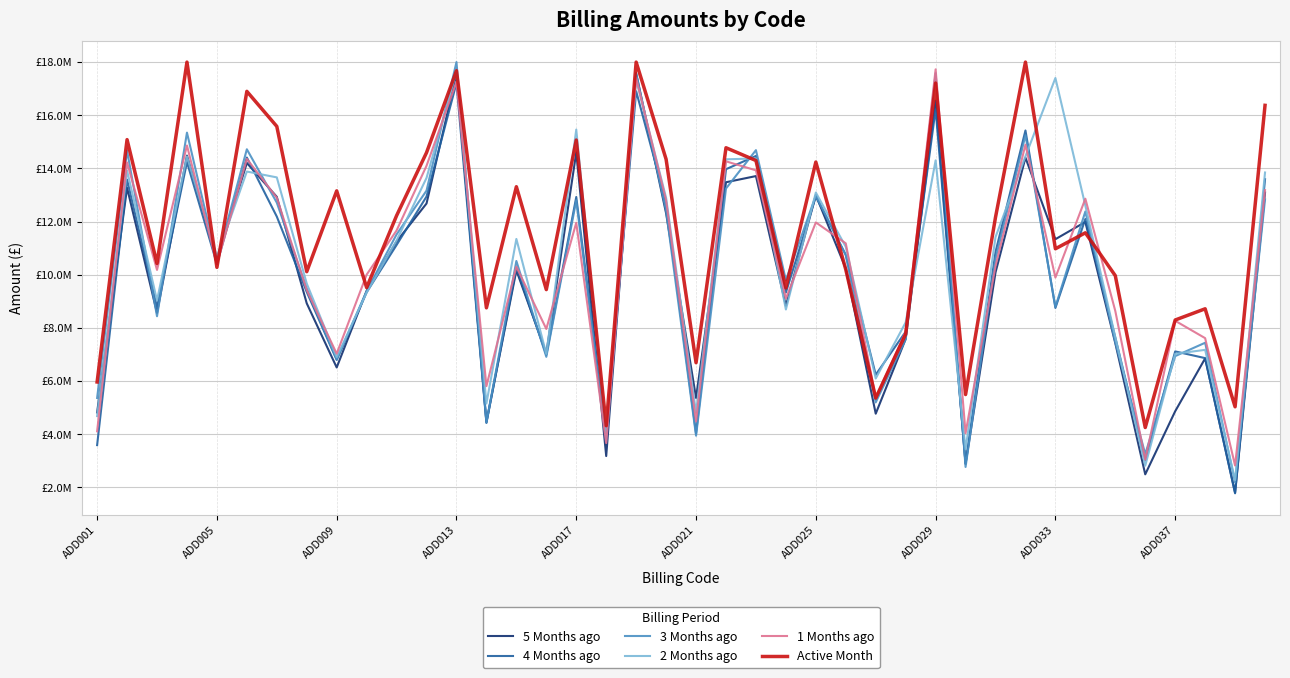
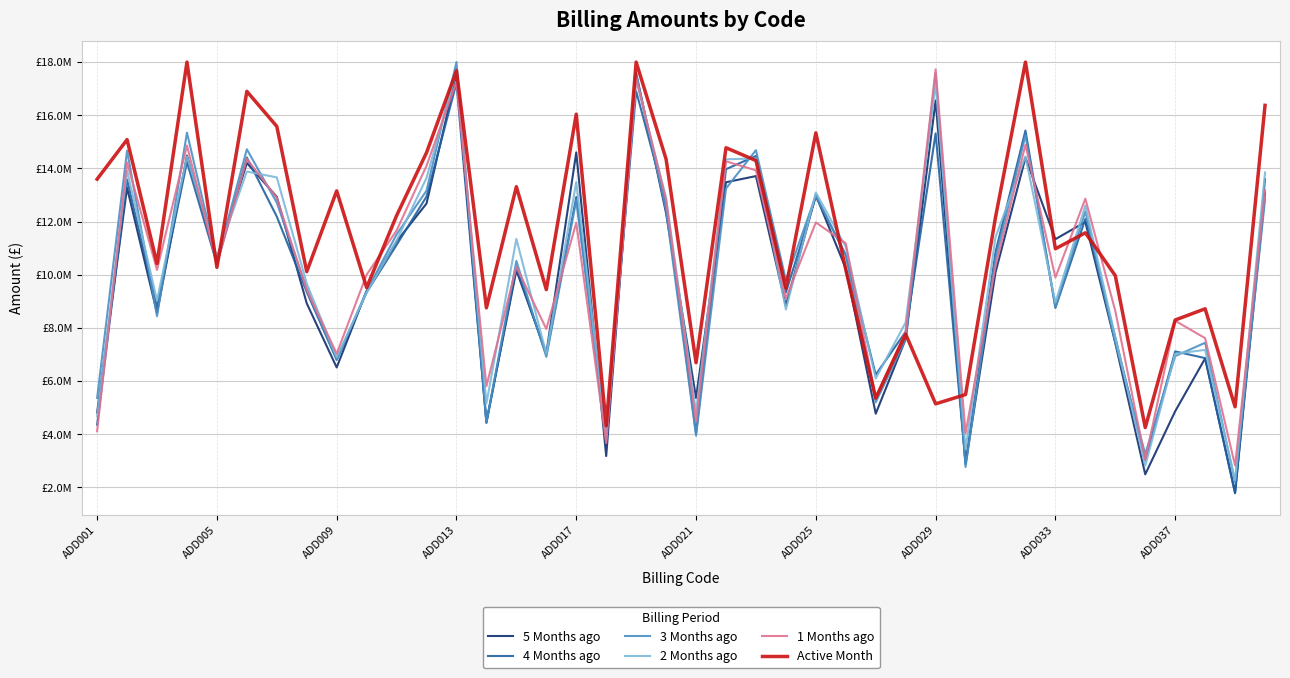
4 Months ago, ADD001: £3600000 -> £4400000
Active Month, ADD001: £6000000 -> £13600000
2 Months ago, ADD017: £15500000 -> £13500000
Active Month, ADD017: £15100000 -> £16000000
Active Month, ADD025: £14200000 -> £15300000
4 Months ago, ADD029: £16200000 -> £15300000
2 Months ago, ADD029: £14300000 -> £17200000
Active Month, ADD029: £17200000 -> £5100000
2 Months ago, ADD033: £17400000 -> £9000000
